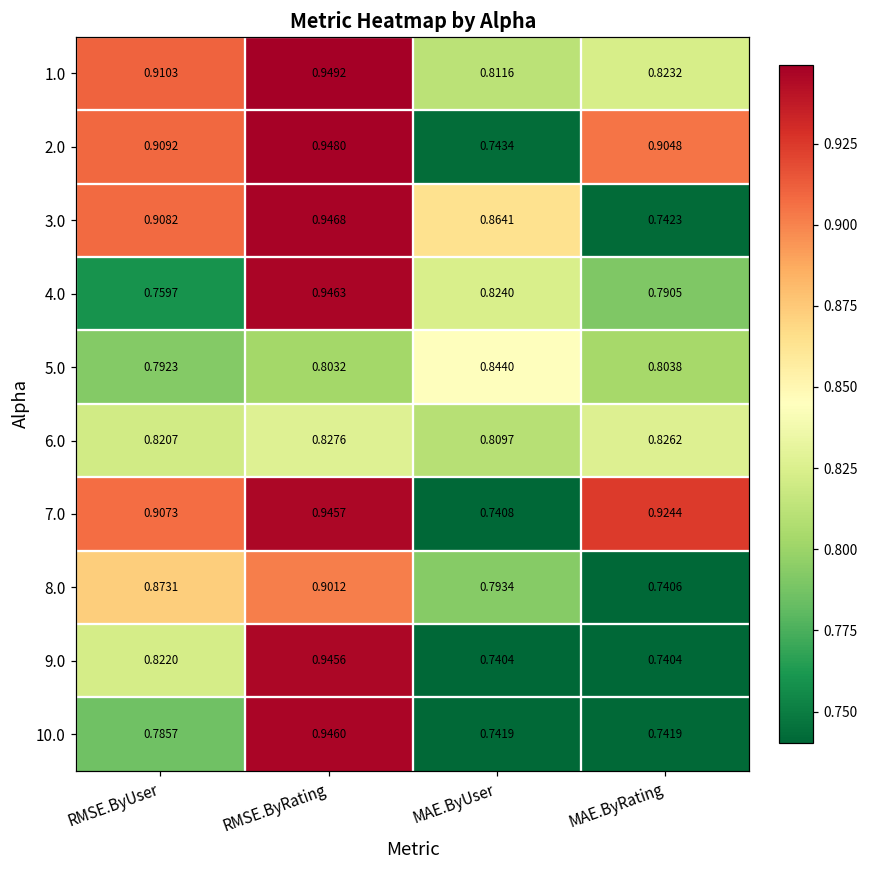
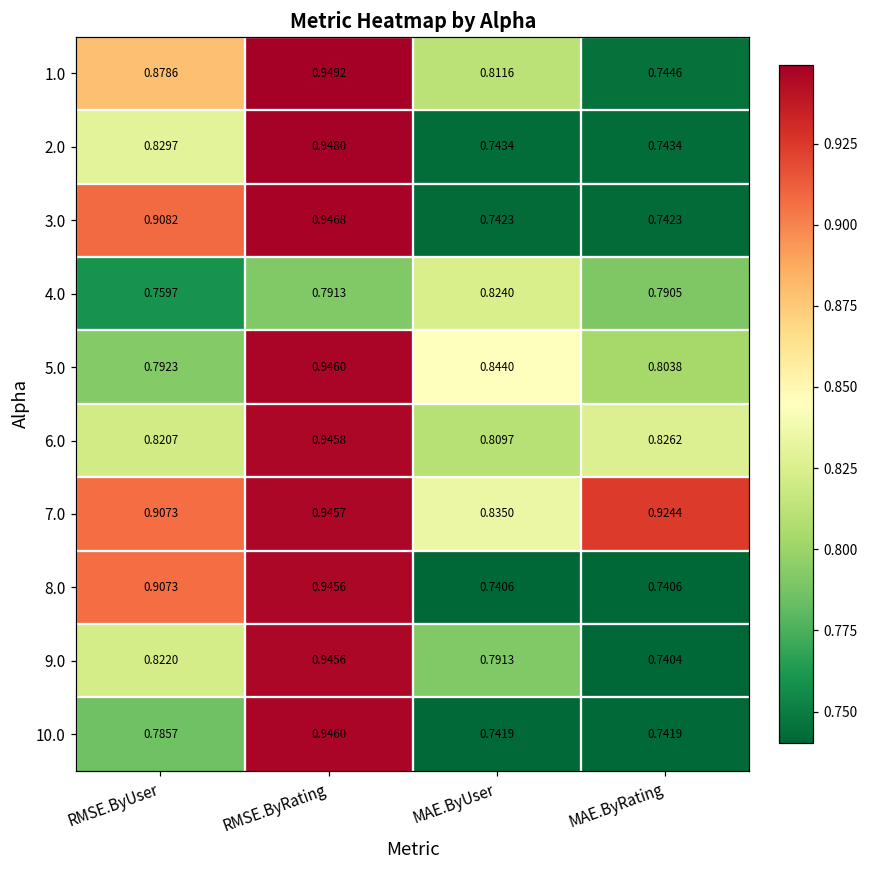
1.0, RMSE.ByUser: 0.9103 -> 0.8786
1.0, MAE.ByRating: 0.8232 -> 0.7446
2.0, RMSE.ByUser: 0.9092 -> 0.8297
2.0, MAE.ByRating: 0.9048 -> 0.7434
3.0, MAE.ByUser: 0.8641 -> 0.7423
4.0, RMSE.ByRating: 0.9463 -> 0.7913
5.0, RMSE.ByRating: 0.8032 -> 0.9460
6.0, RMSE.ByRating: 0.8276 -> 0.9458
7.0, MAE.ByUser: 0.7408 -> 0.8350
8.0, RMSE.ByUser: 0.8731 -> 0.9073
8.0, RMSE.ByRating: 0.9012 -> 0.9456
8.0, MAE.ByUser: 0.7934 -> 0.7406
9.0, MAE.ByUser: 0.7404 -> 0.7913
